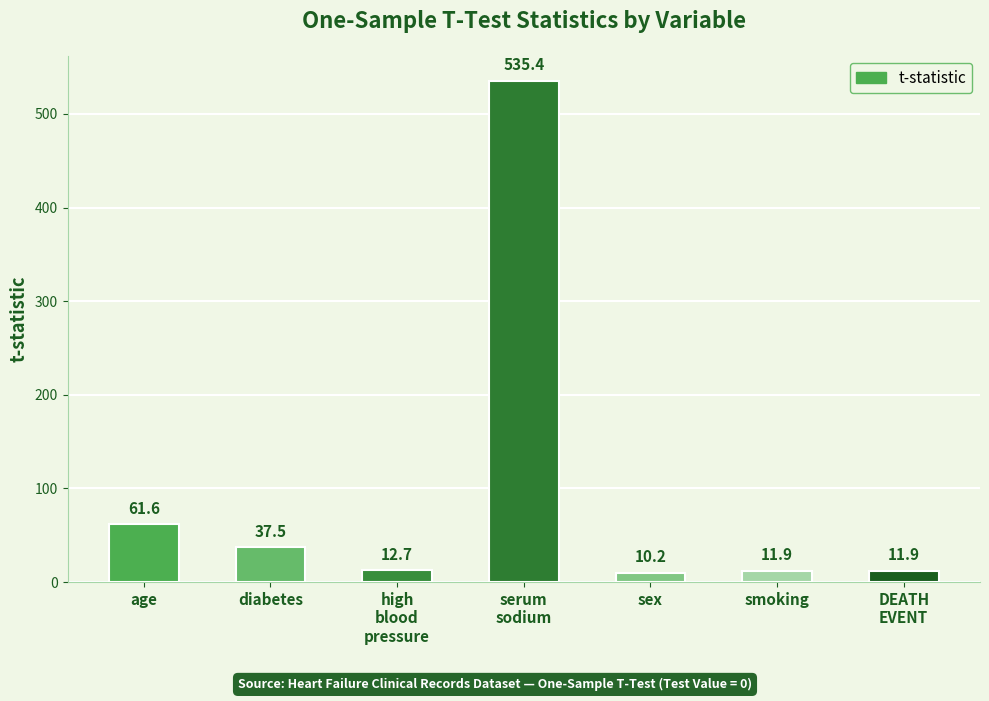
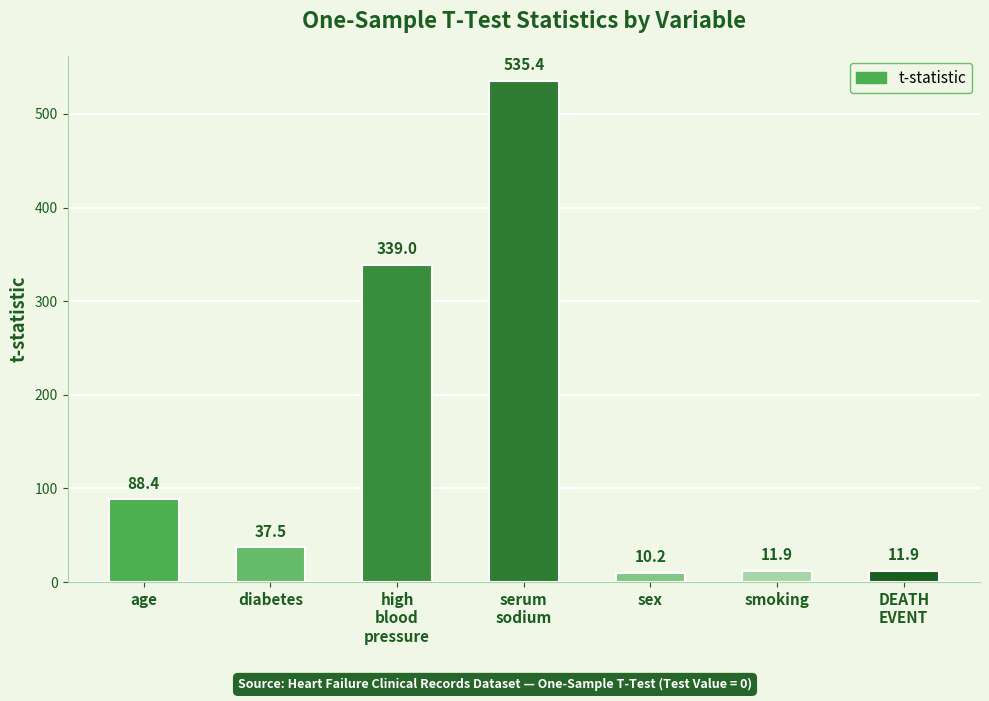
age: 61.6 -> 88.4
high blood pressure: 12.7 -> 339.0
